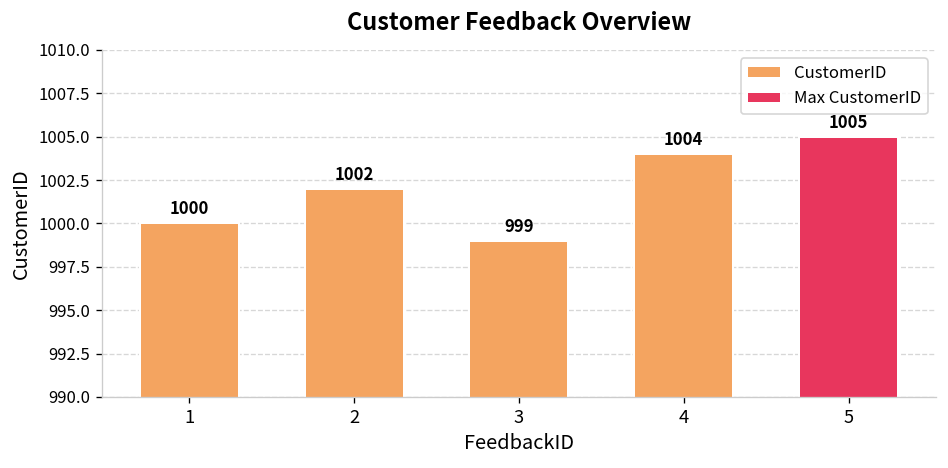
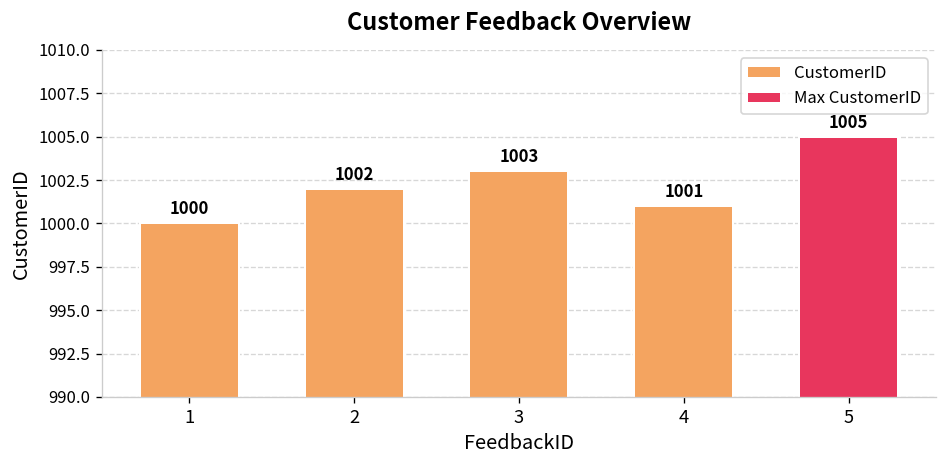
CustomerID, 3: 999 -> 1003
CustomerID, 4: 1004 -> 1001
